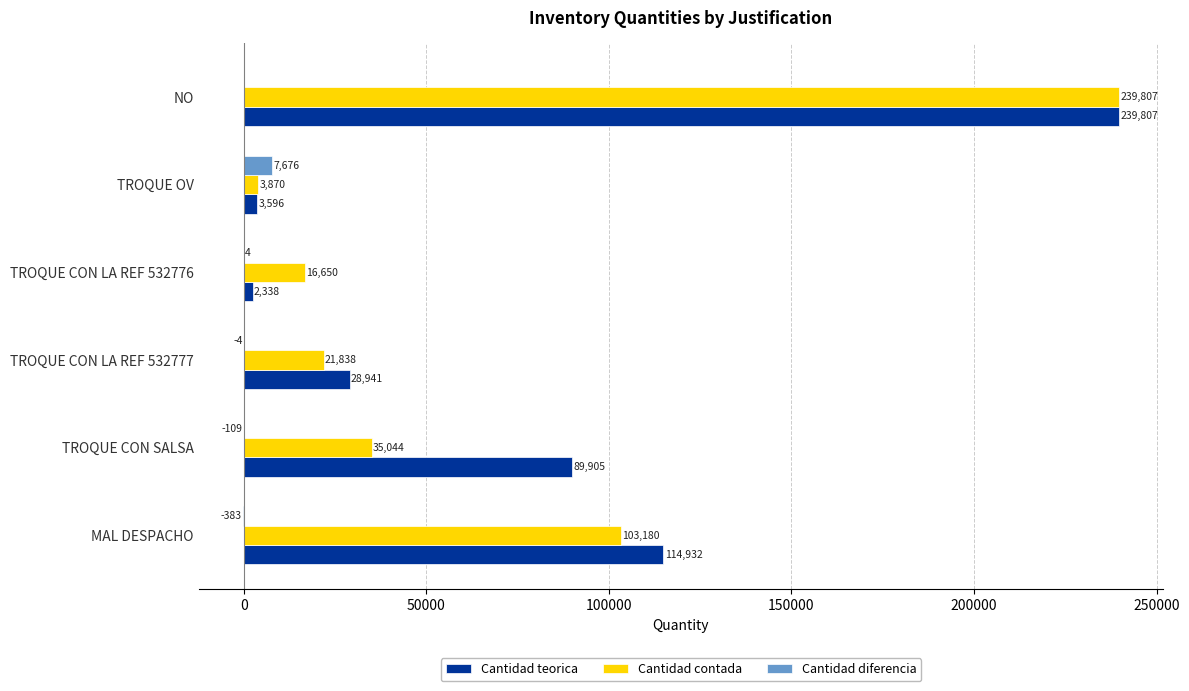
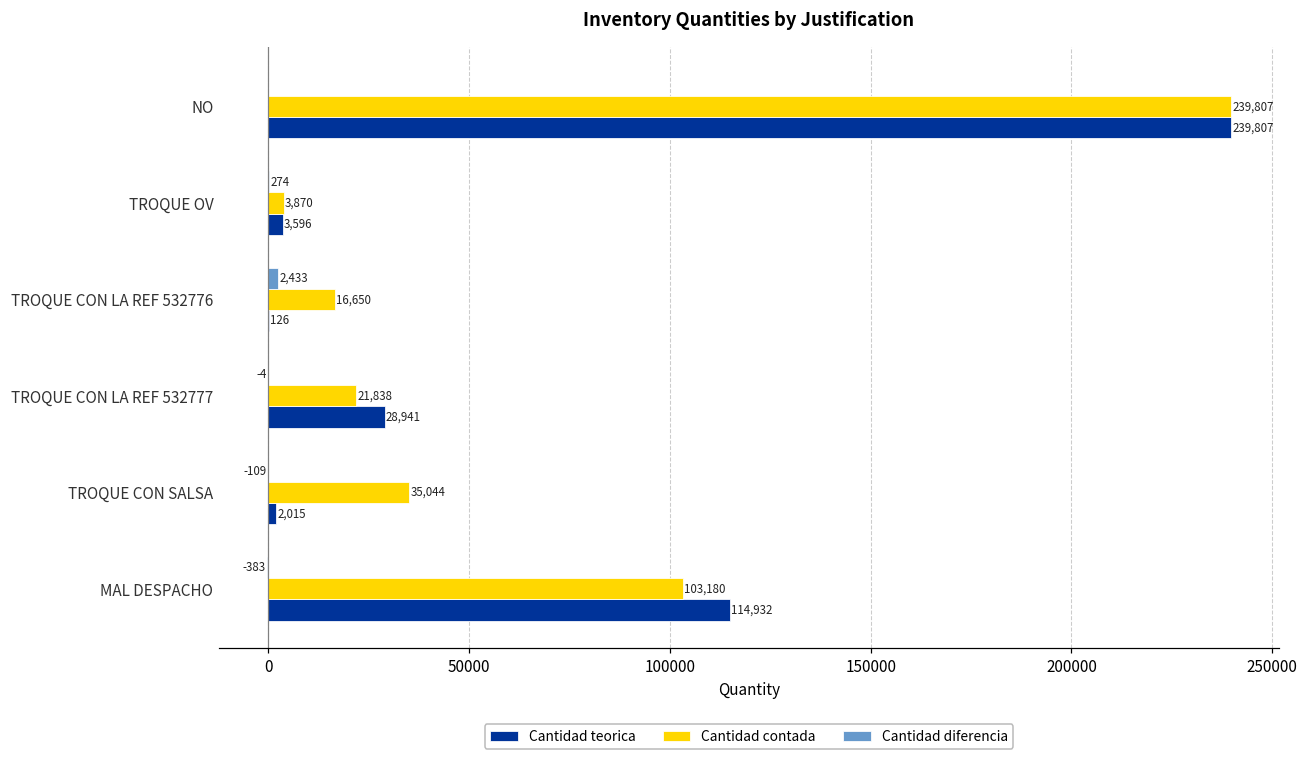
Cantidad diferencia, TROQUE OV: 7,676 -> 274
Cantidad diferencia, TROQUE CON LA REF 532776: 4 -> 2,433
Cantidad teorica, TROQUE CON LA REF 532776: 2,338 -> 126
Cantidad teorica, TROQUE CON SALSA: 89,905 -> 2,015
